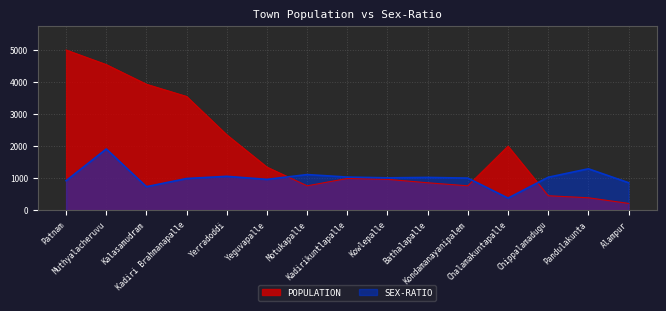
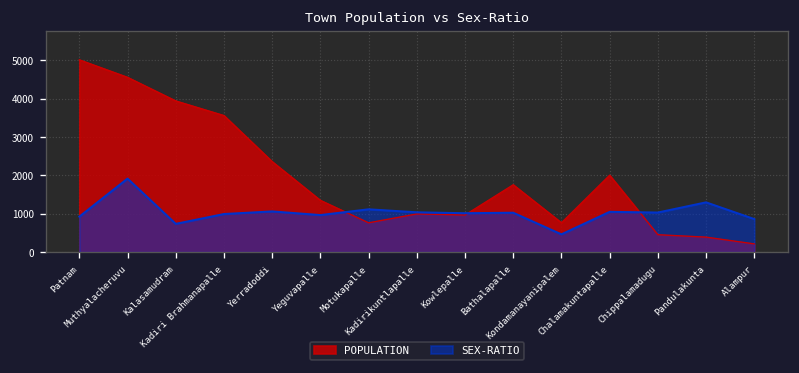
POPULATION, Bathalapalle: 900 -> 1800
SEX-RATIO, Kondamanayanipalem: 1000 -> 500
SEX-RATIO, Chalamakuntapalle: 400 -> 1000
